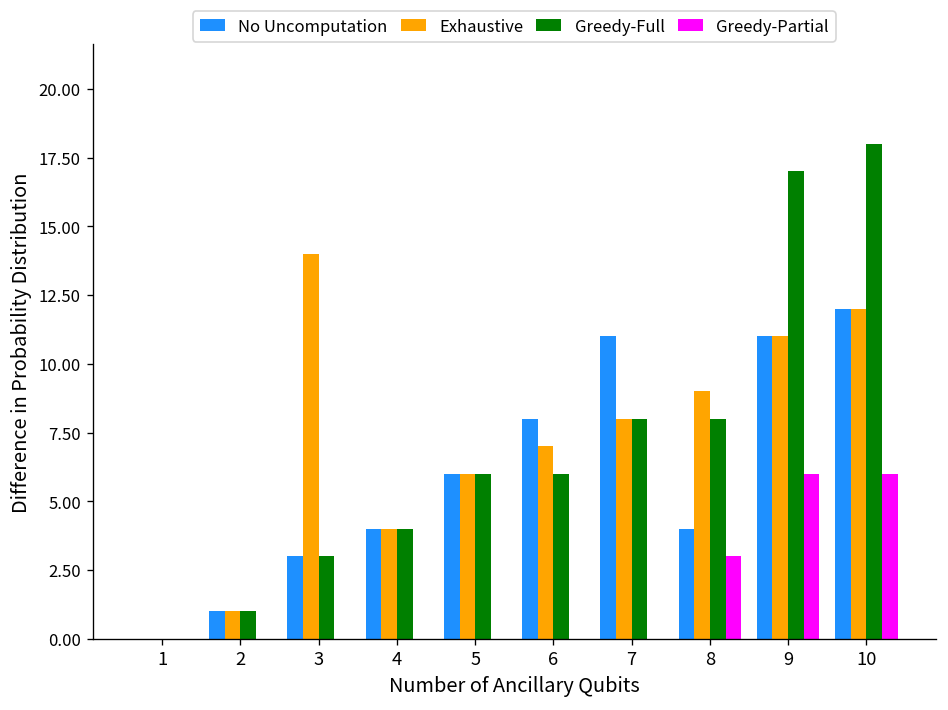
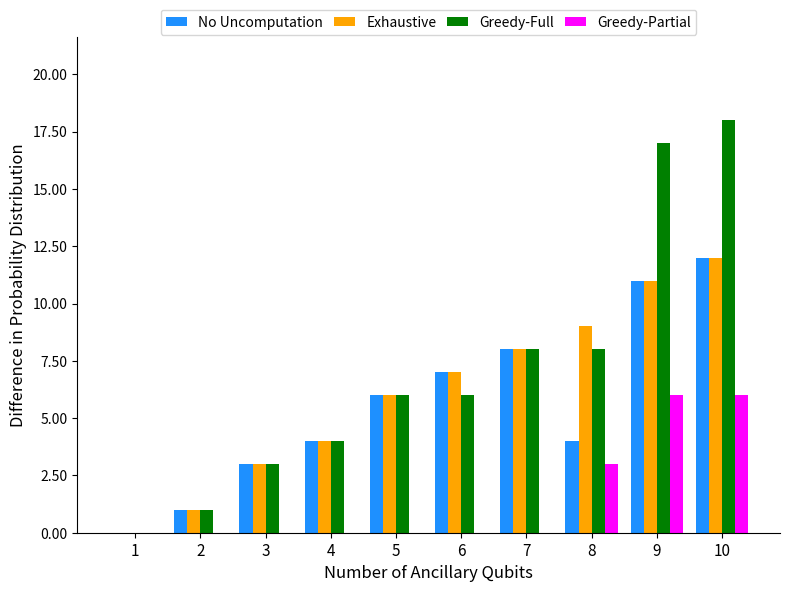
Exhaustive, 3: 14 -> 3
No Uncomputation, 6: 8 -> 7
No Uncomputation, 7: 11 -> 8
